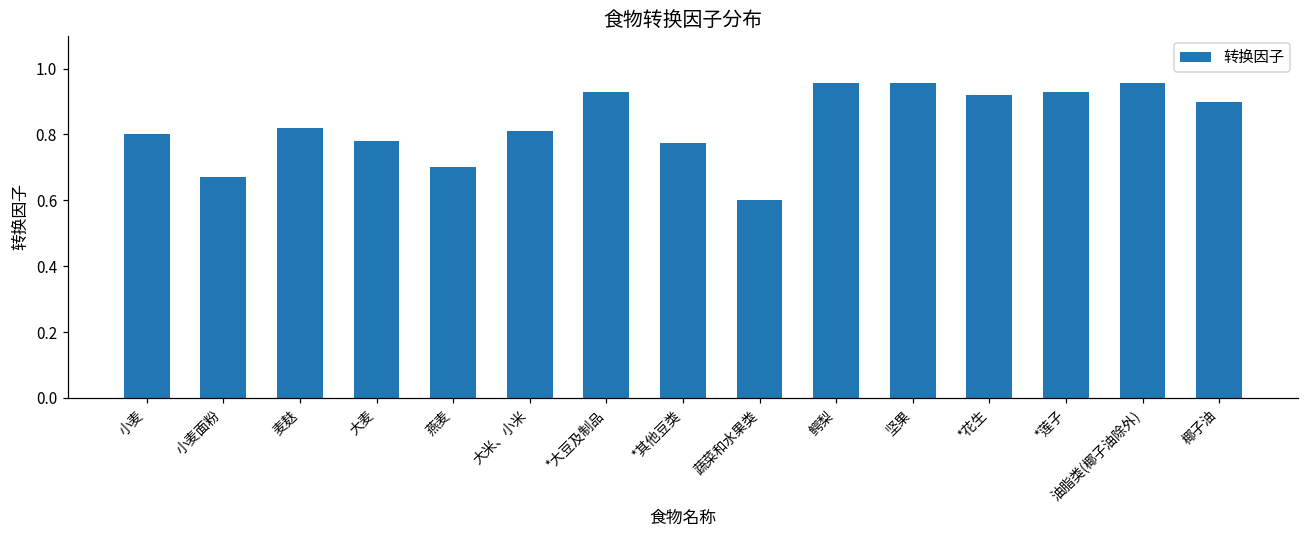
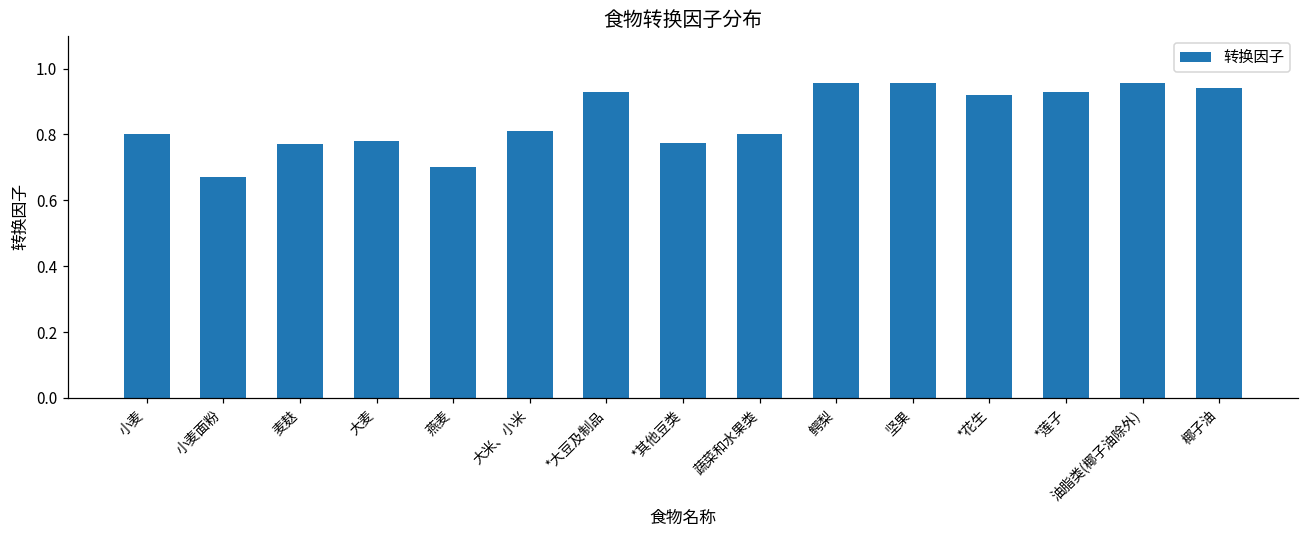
麦麸: 0.82 -> 0.77
蔬菜和水果类: 0.6 -> 0.8
椰子油: 0.90 -> 0.94
